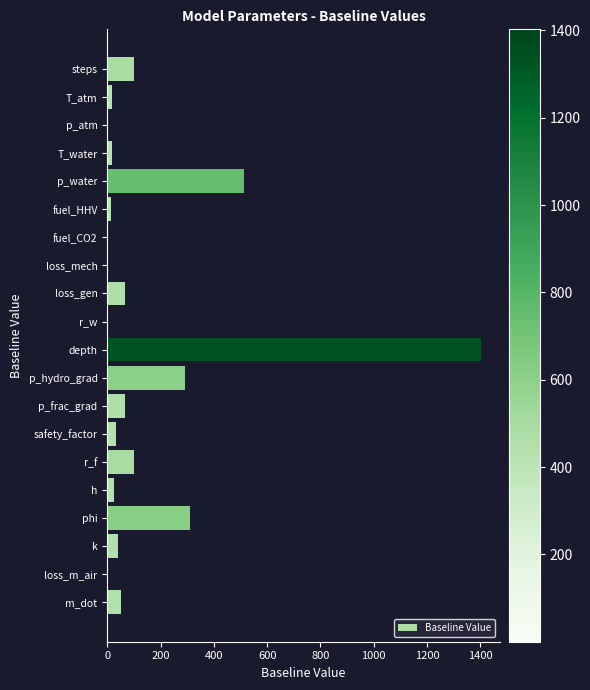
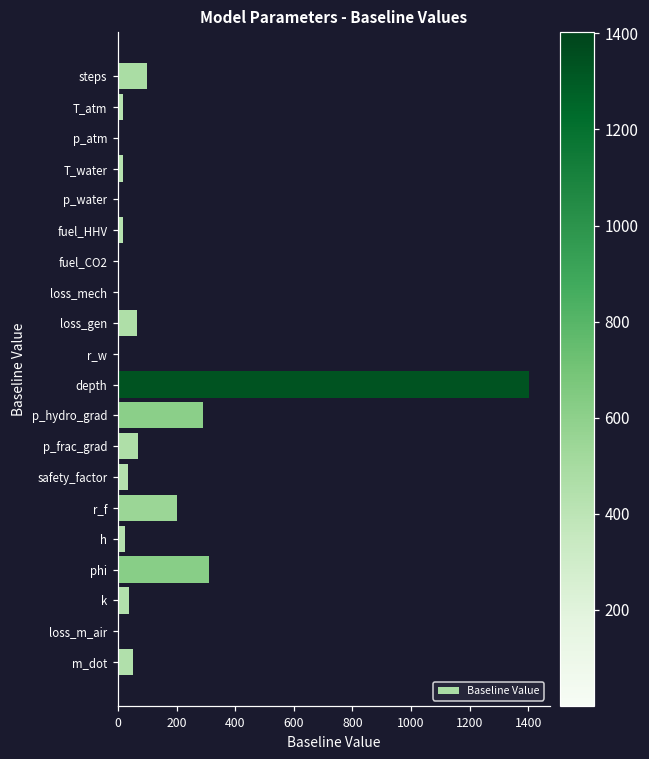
p_water: 510 -> 0
r_f: 100 -> 200
